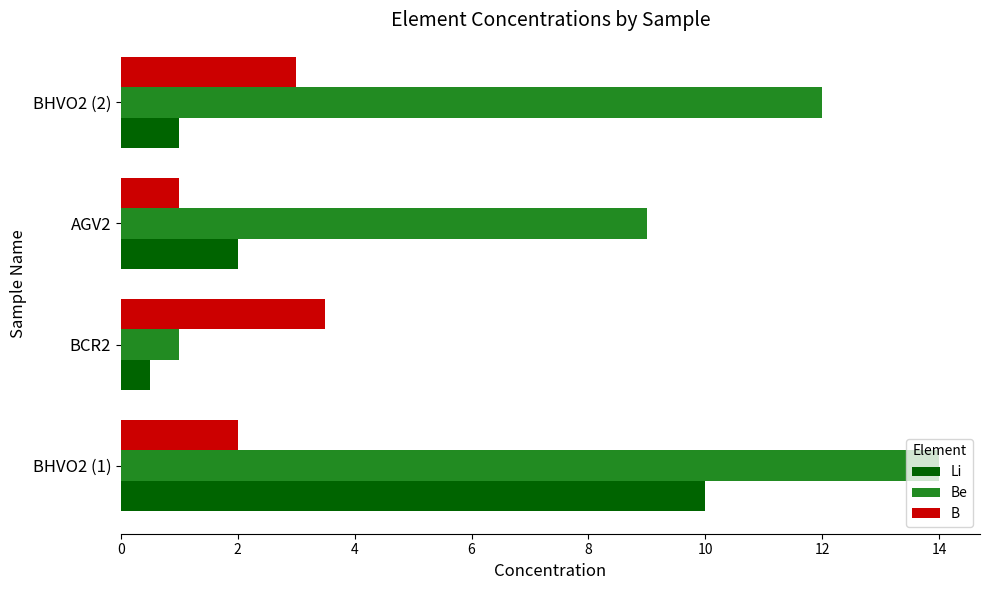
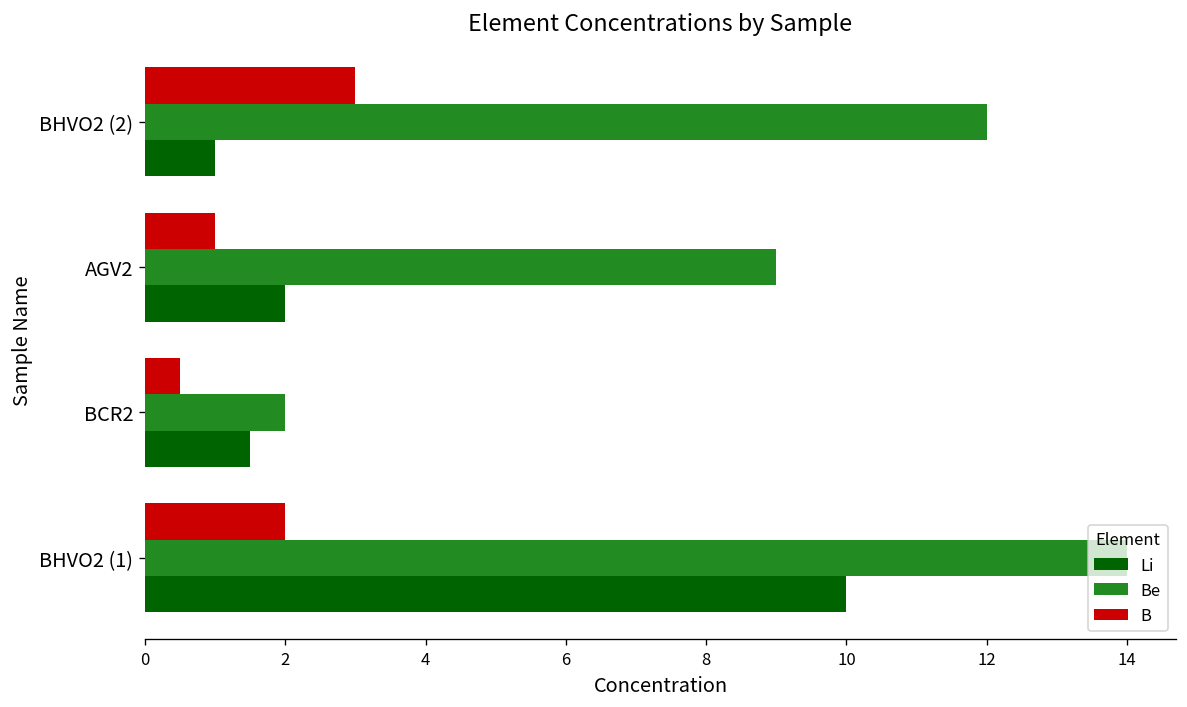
B, BCR2: 3.5 -> 0.5
Be, BCR2: 1 -> 2
Li, BCR2: 0.5 -> 1.5
